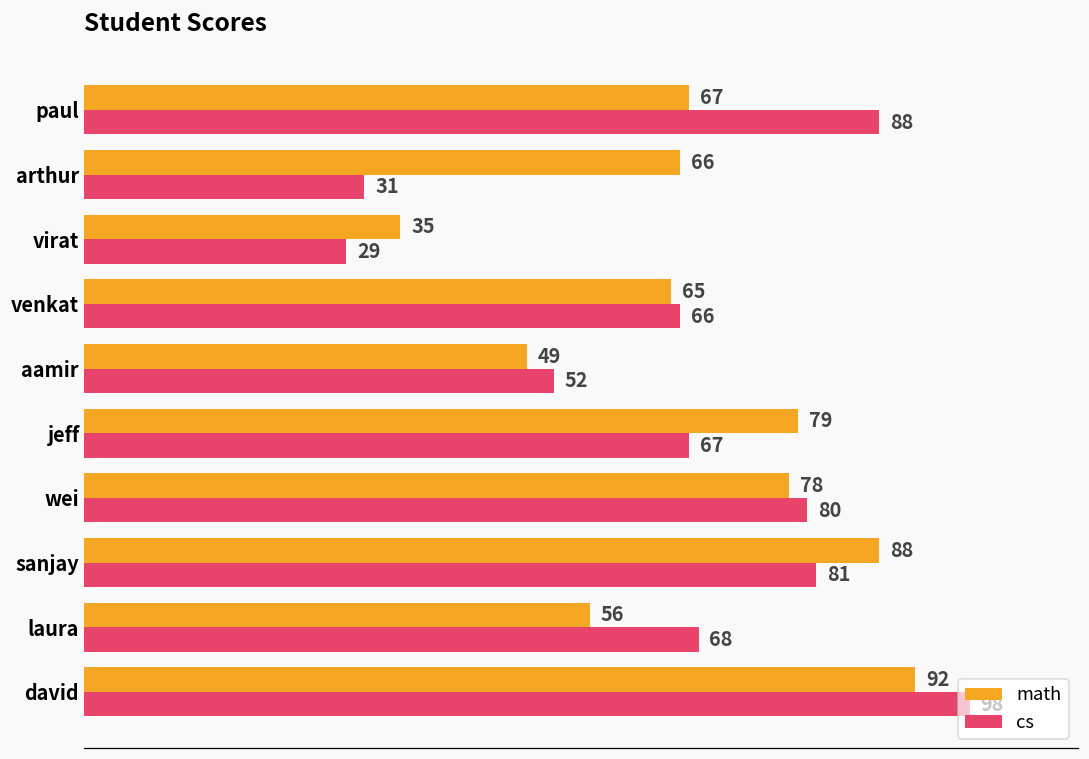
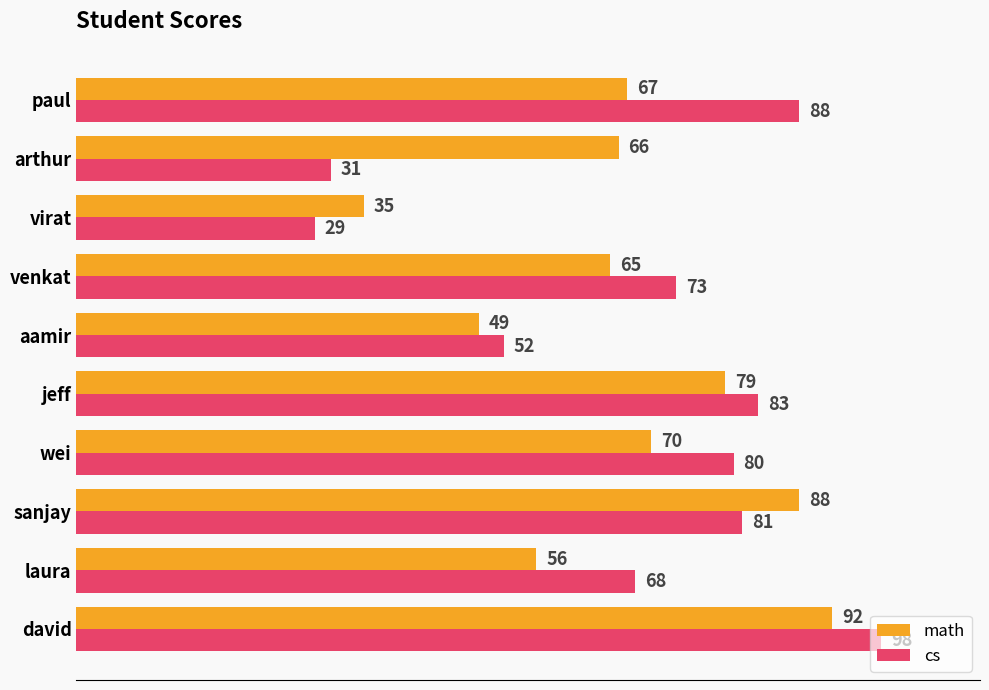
cs, venkat: 66 -> 73
cs, jeff: 67 -> 83
math, wei: 78 -> 70
